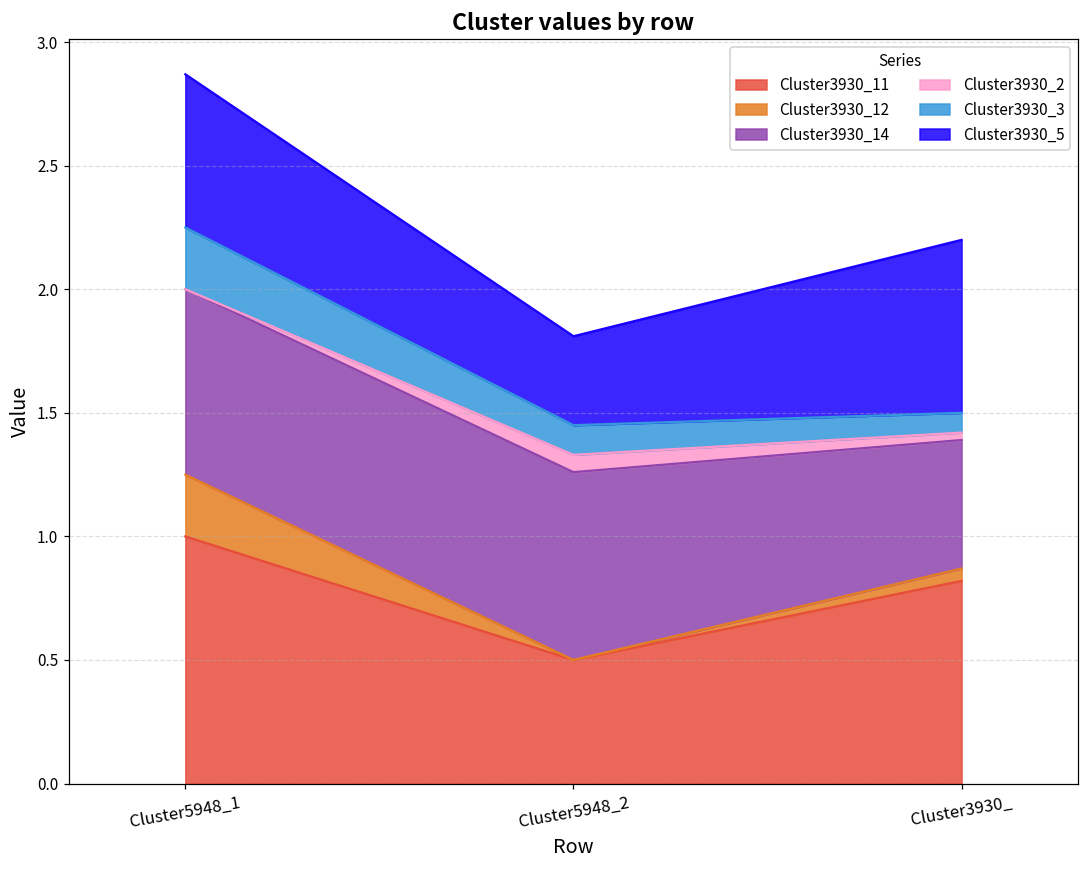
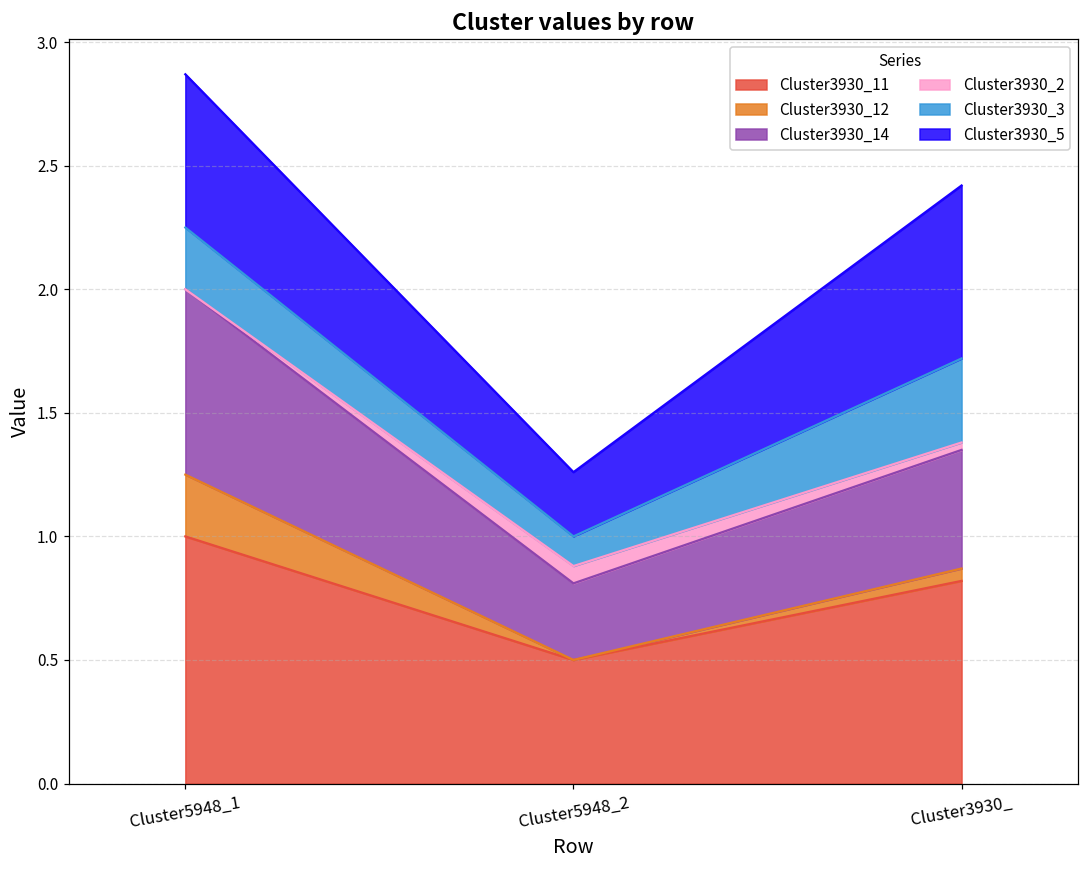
Cluster3930_14, Cluster5948_2: 0.76 -> 0.31
Cluster3930_5, Cluster5948_2: 0.36 -> 0.26
Cluster3930_14, Cluster3930_: 0.52 -> 0.48
Cluster3930_3, Cluster3930_: 0.08 -> 0.34
